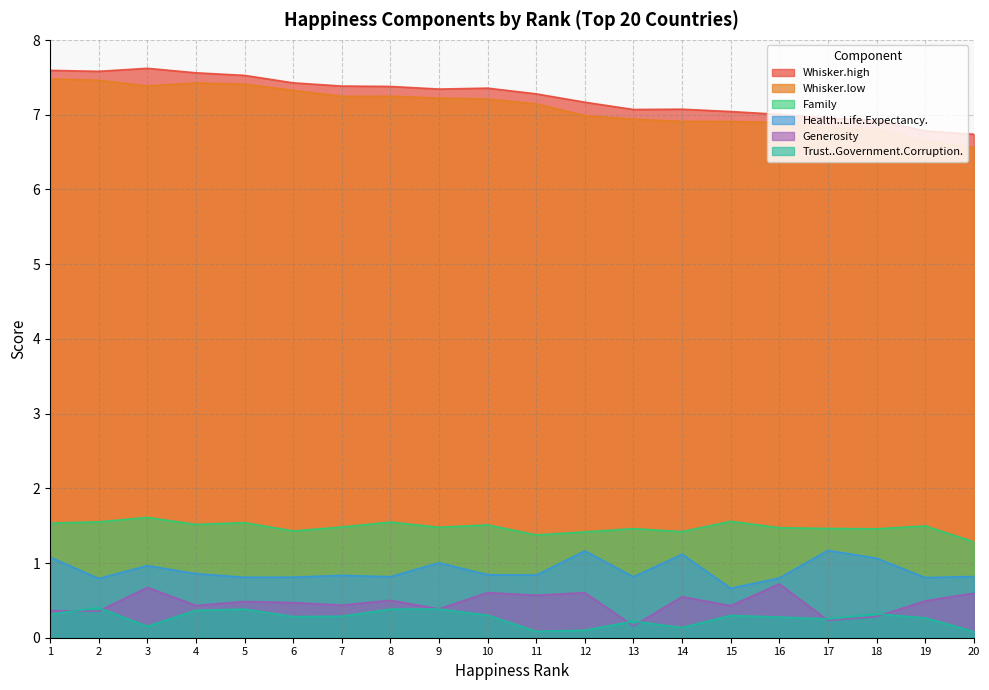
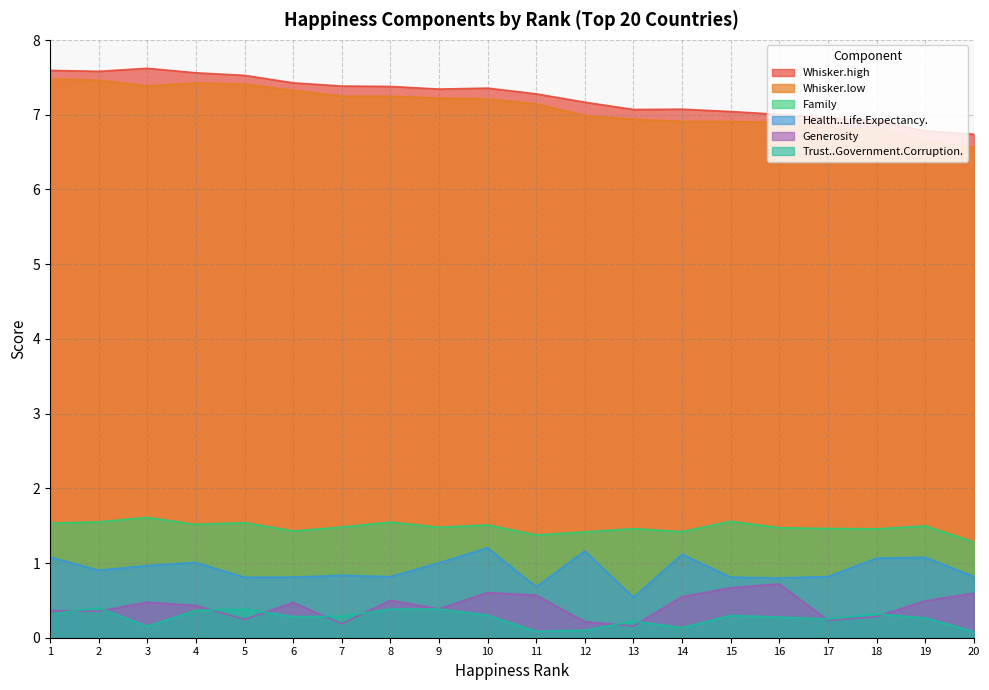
Health..Life.Expectancy., 2: 0.8 -> 0.9
Generosity, 3: 0.7 -> 0.5
Health..Life.Expectancy., 4: 0.9 -> 1.0
Generosity, 5: 0.5 -> 0.2
Generosity, 7: 0.4 -> 0.2
Health..Life.Expectancy., 10: 0.8 -> 1.2
Health..Life.Expectancy., 11: 0.8 -> 0.7
Generosity, 12: 0.6 -> 0.2
Health..Life.Expectancy., 13: 0.8 -> 0.5
Health..Life.Expectancy., 15: 0.7 -> 0.8
Generosity, 15: 0.4 -> 0.7
Health..Life.Expectancy., 17: 1.2 -> 0.8
Health..Life.Expectancy., 19: 0.8 -> 1.1
